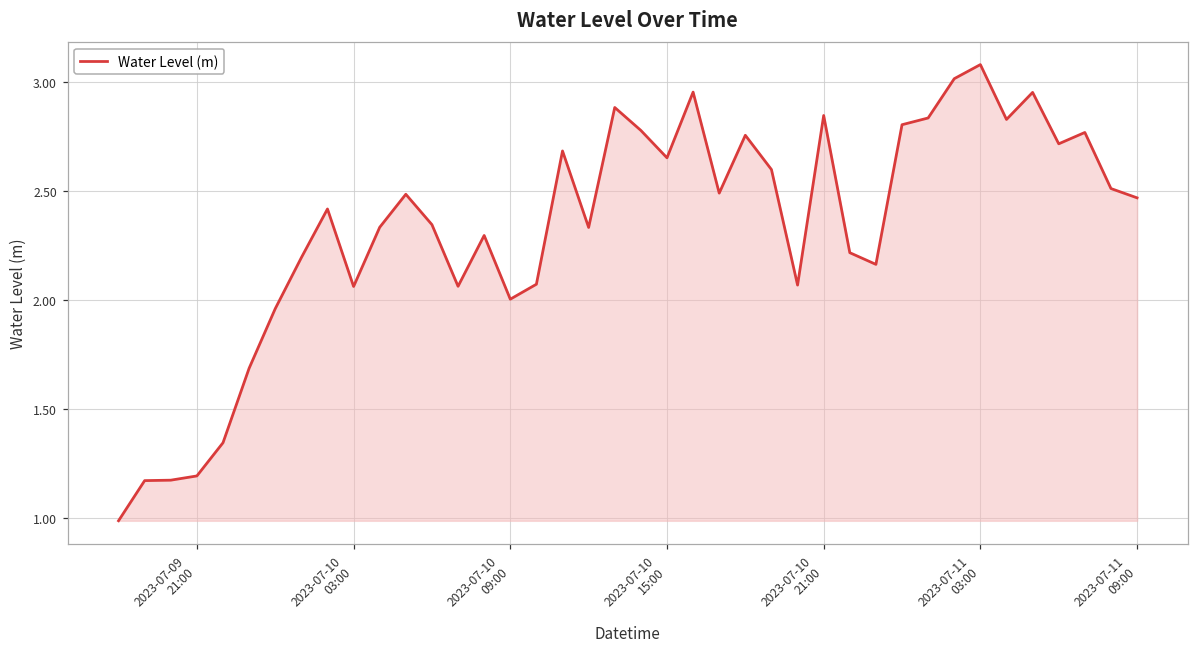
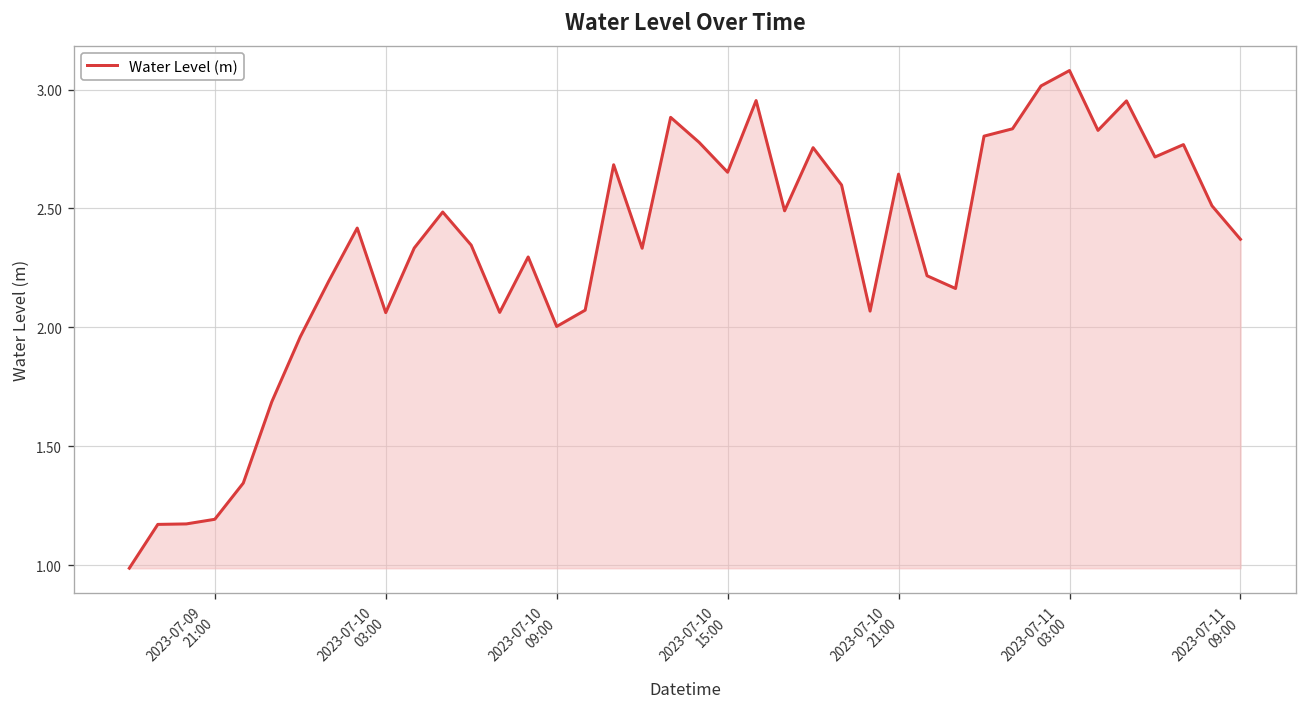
2023-07-10 21:00: 2.85 -> 2.64
2023-07-11 09:00: 2.47 -> 2.37
